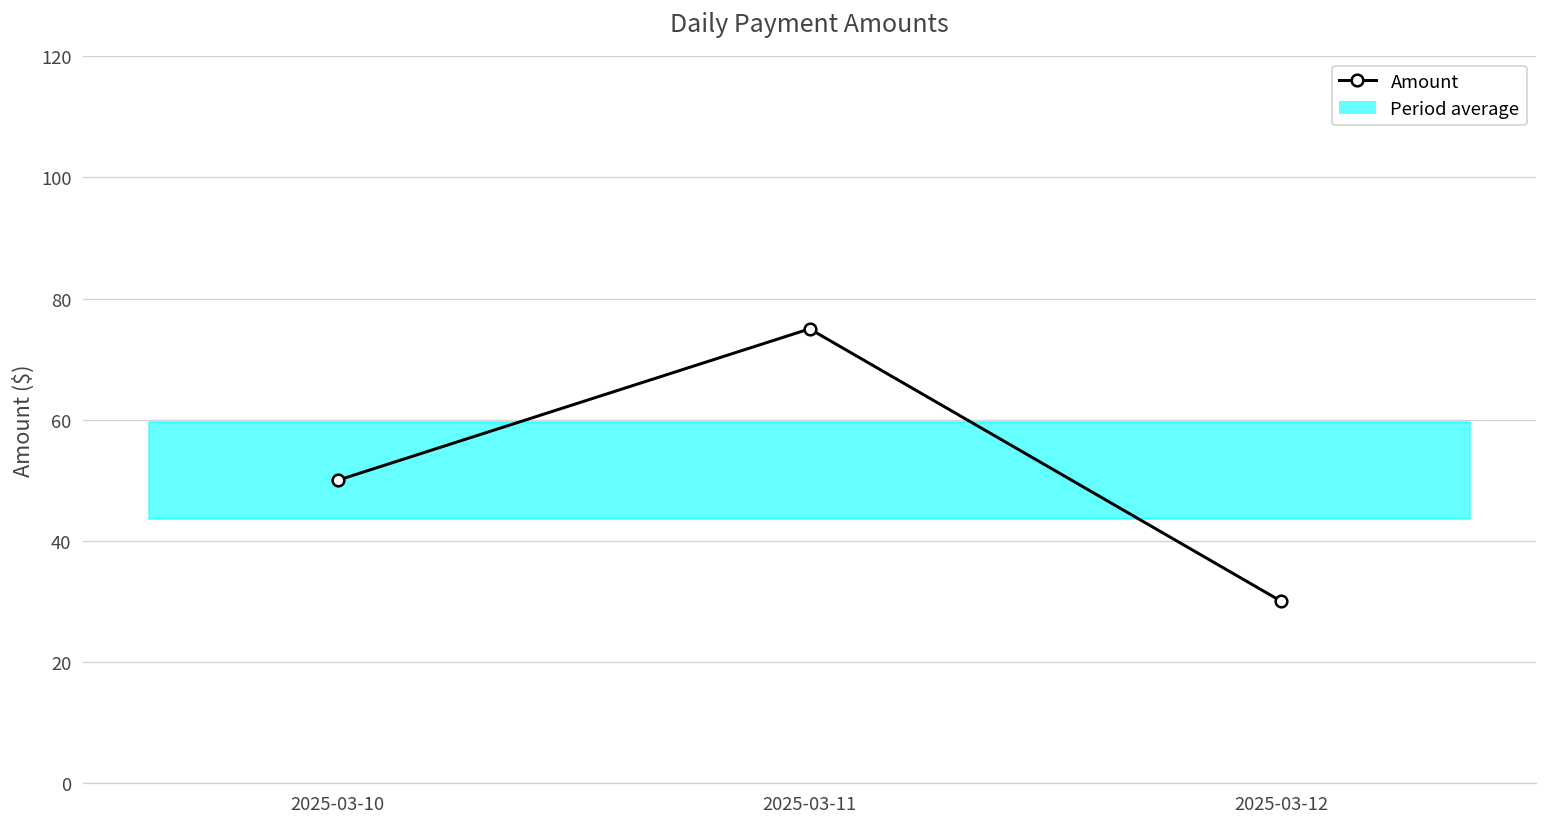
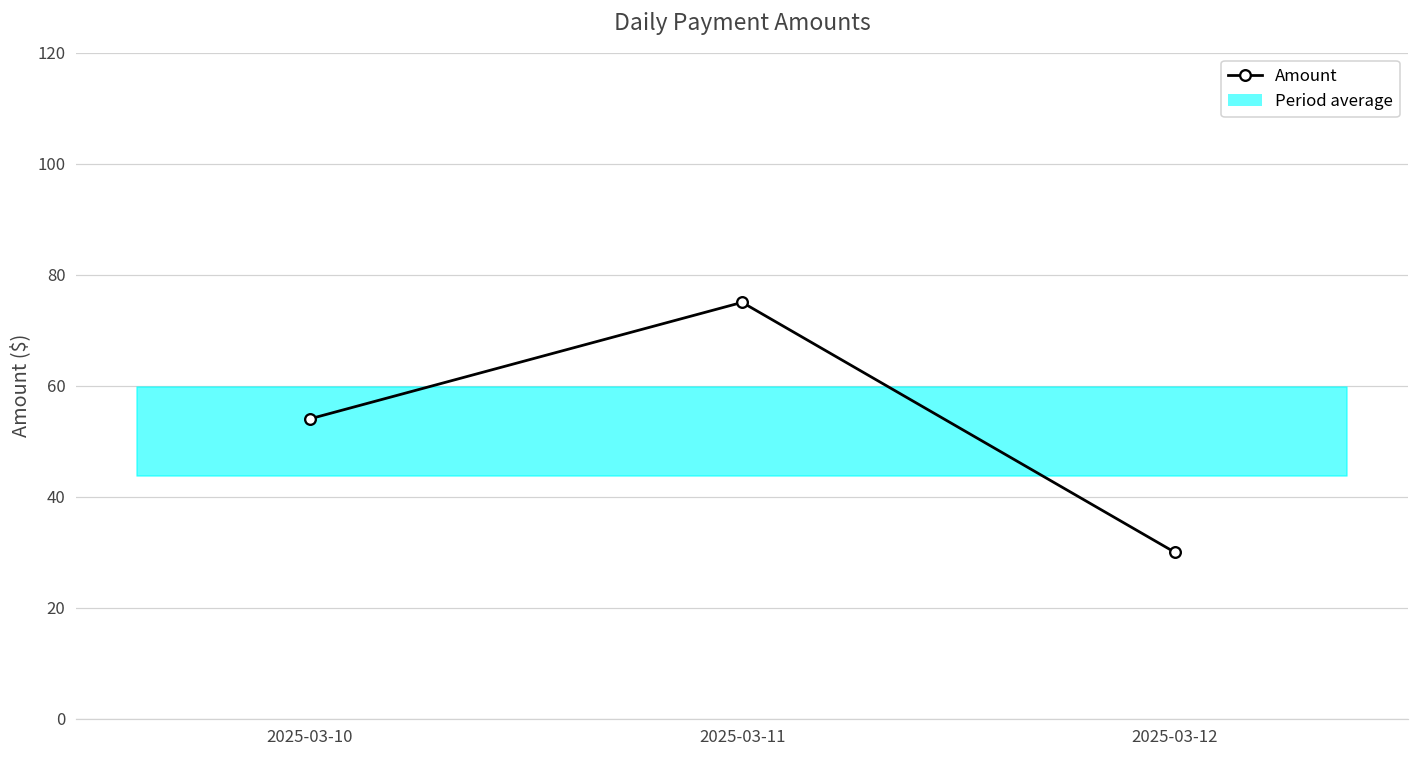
Amount, 2025-03-10: 50 -> 54
